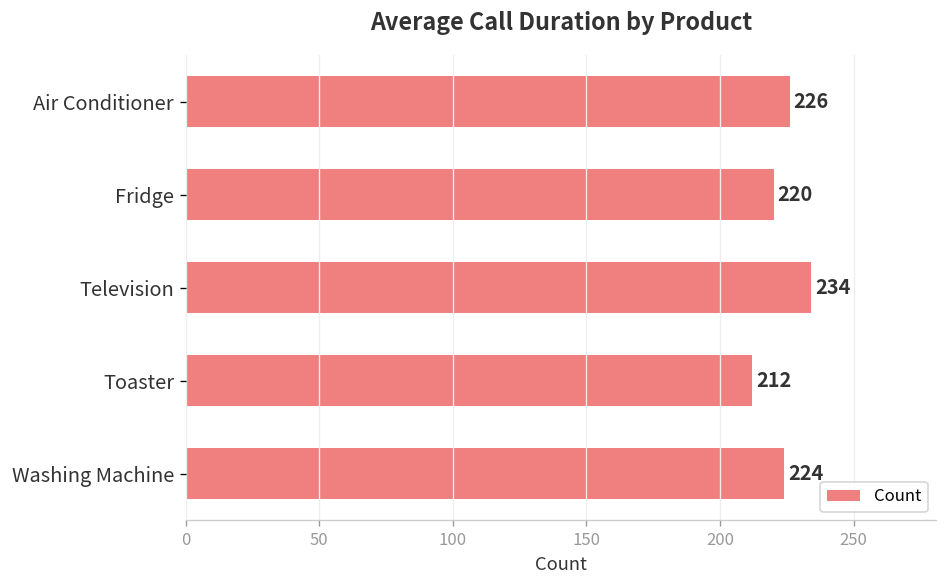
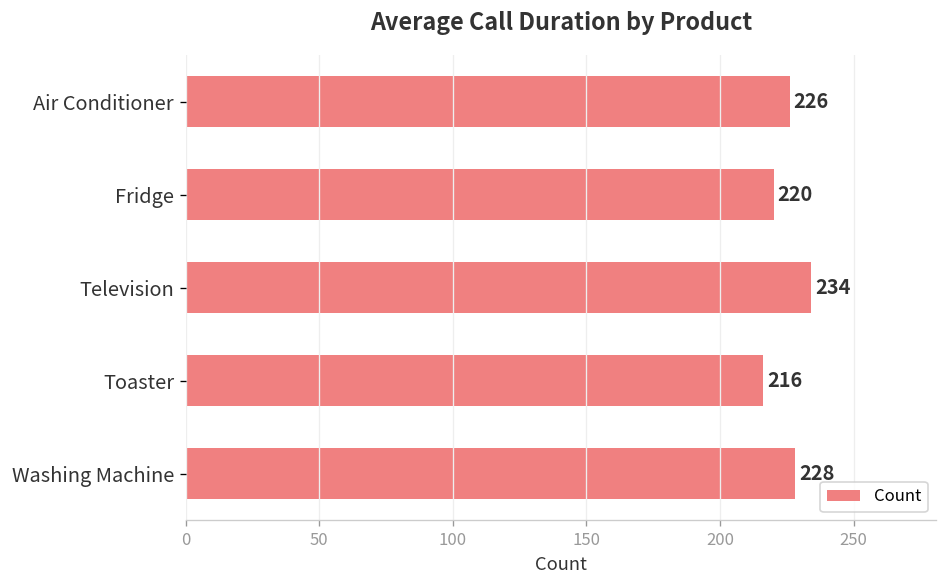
Toaster: 212 -> 216
Washing Machine: 224 -> 228
